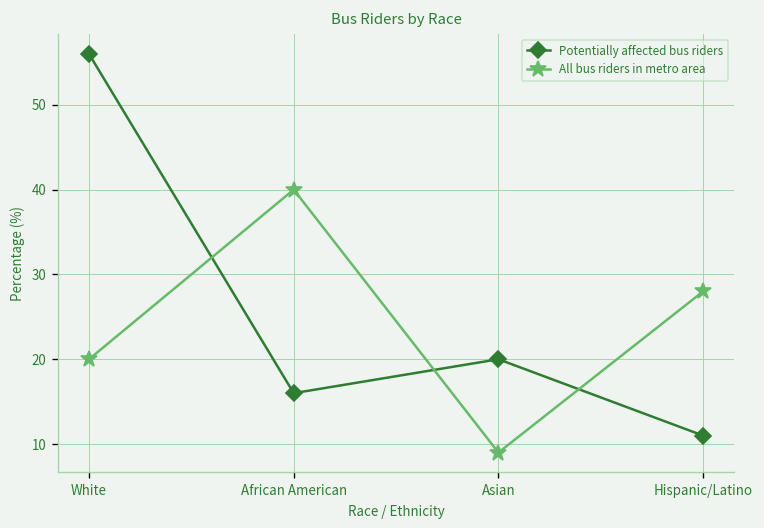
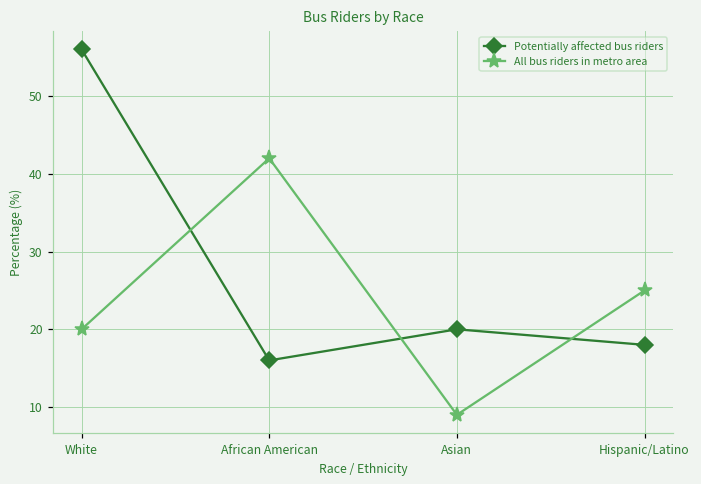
All bus riders in metro area, African American: 40 -> 42
Potentially affected bus riders, Hispanic/Latino: 11 -> 18
All bus riders in metro area, Hispanic/Latino: 28 -> 25
